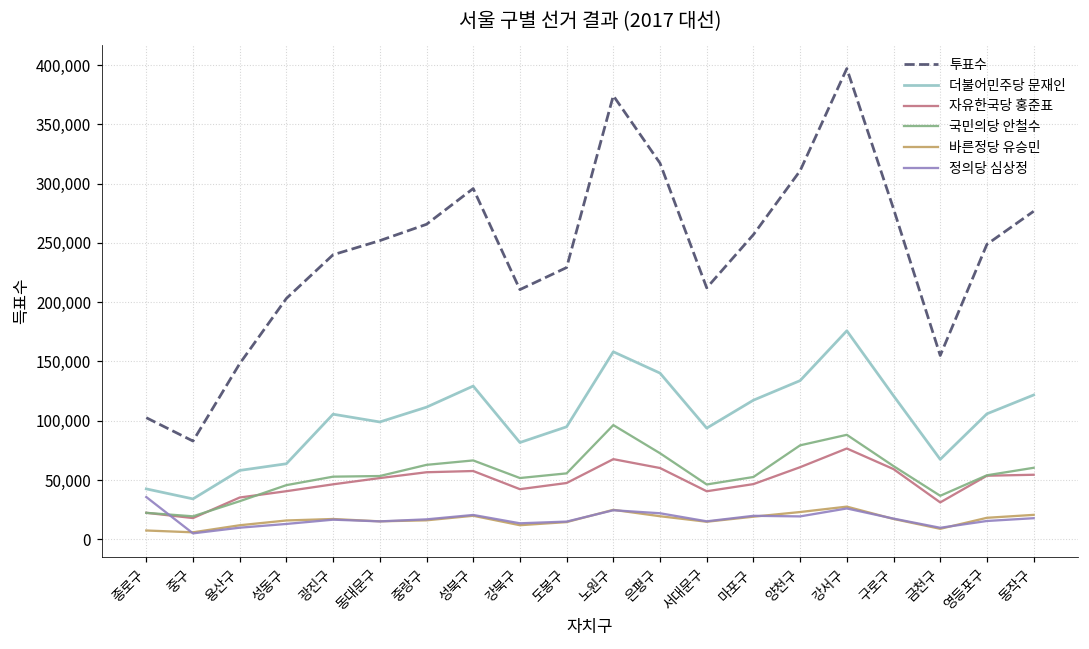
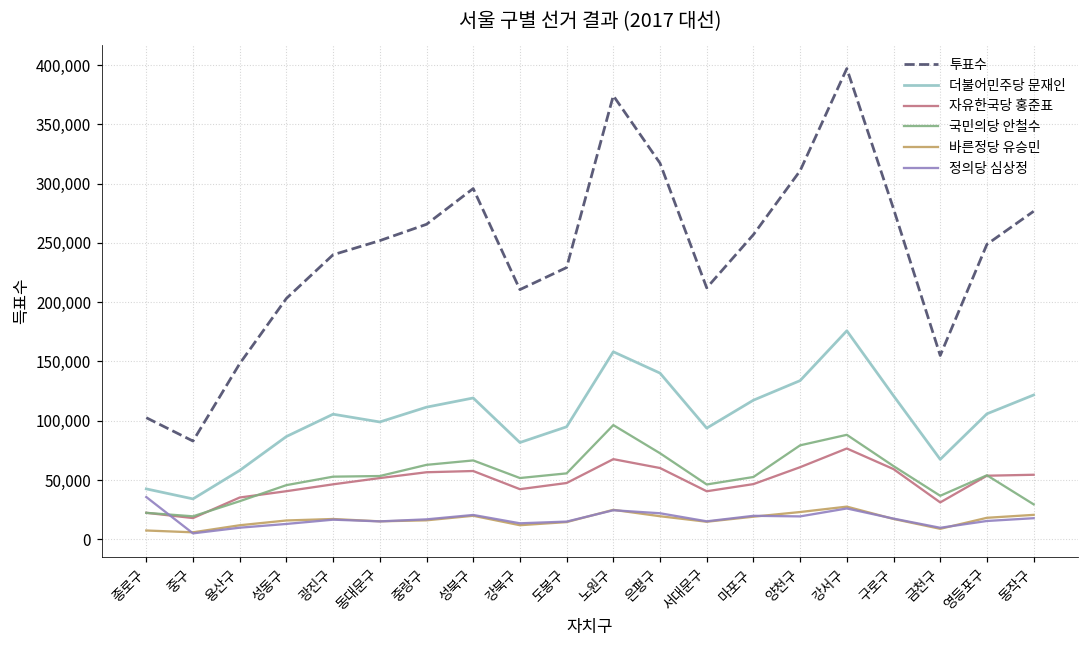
더불어민주당 문재인, 성동구: 64,000 -> 87,000
더불어민주당 문재인, 성북구: 129,000 -> 119,000
국민의당 안철수, 동작구: 60,000 -> 29,000
